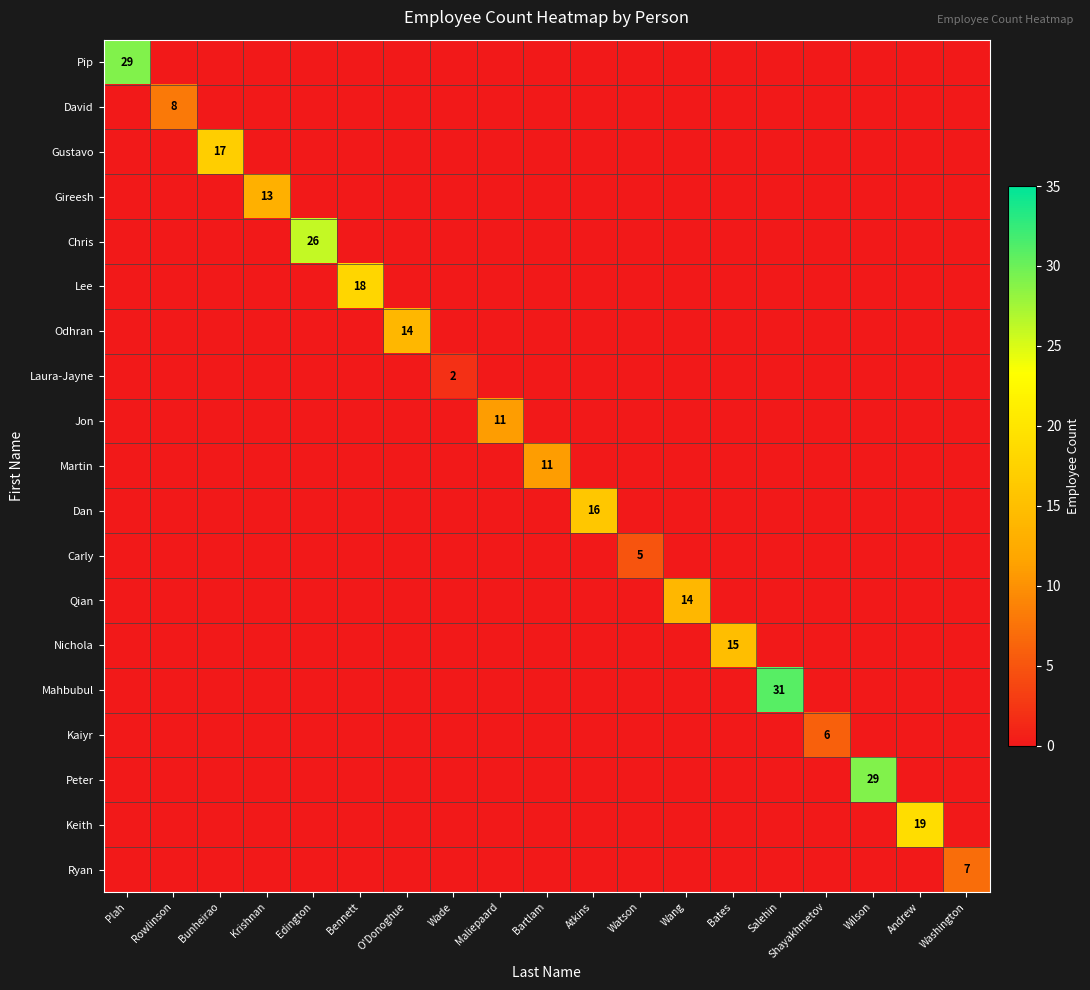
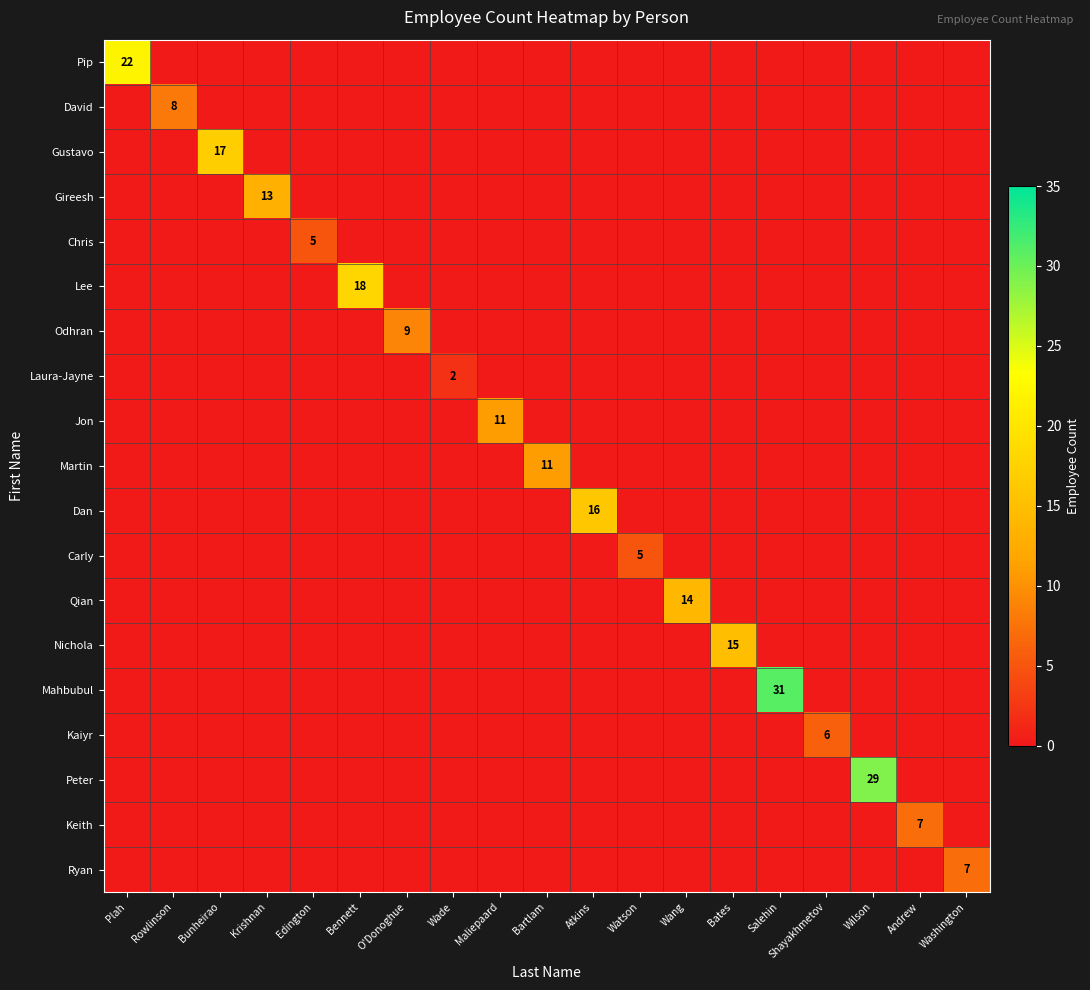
Pip, Plah: 29 -> 22
Chris, Edington: 26 -> 5
Odhran, O'Donoghue: 14 -> 9
Keith, Andrew: 19 -> 7
